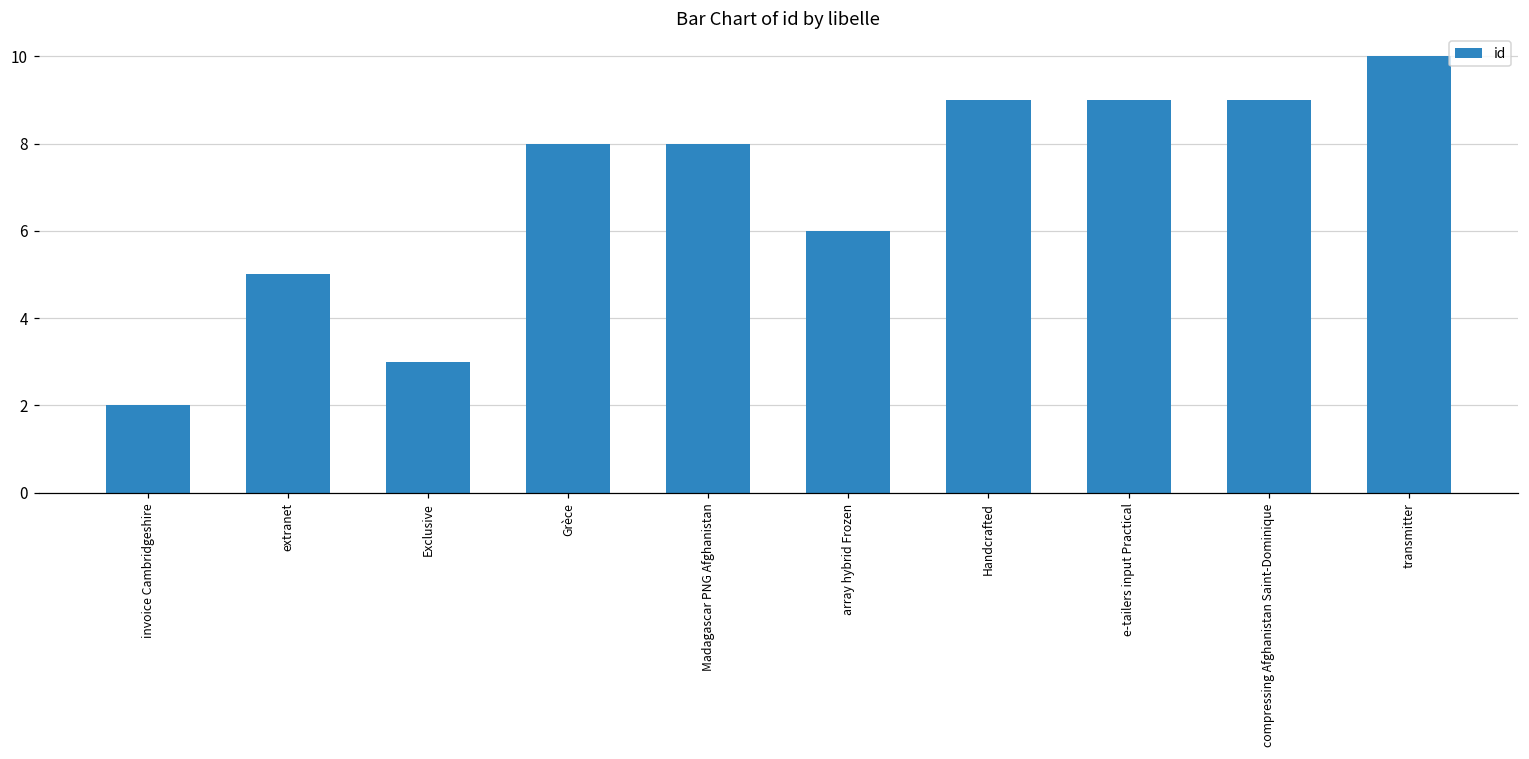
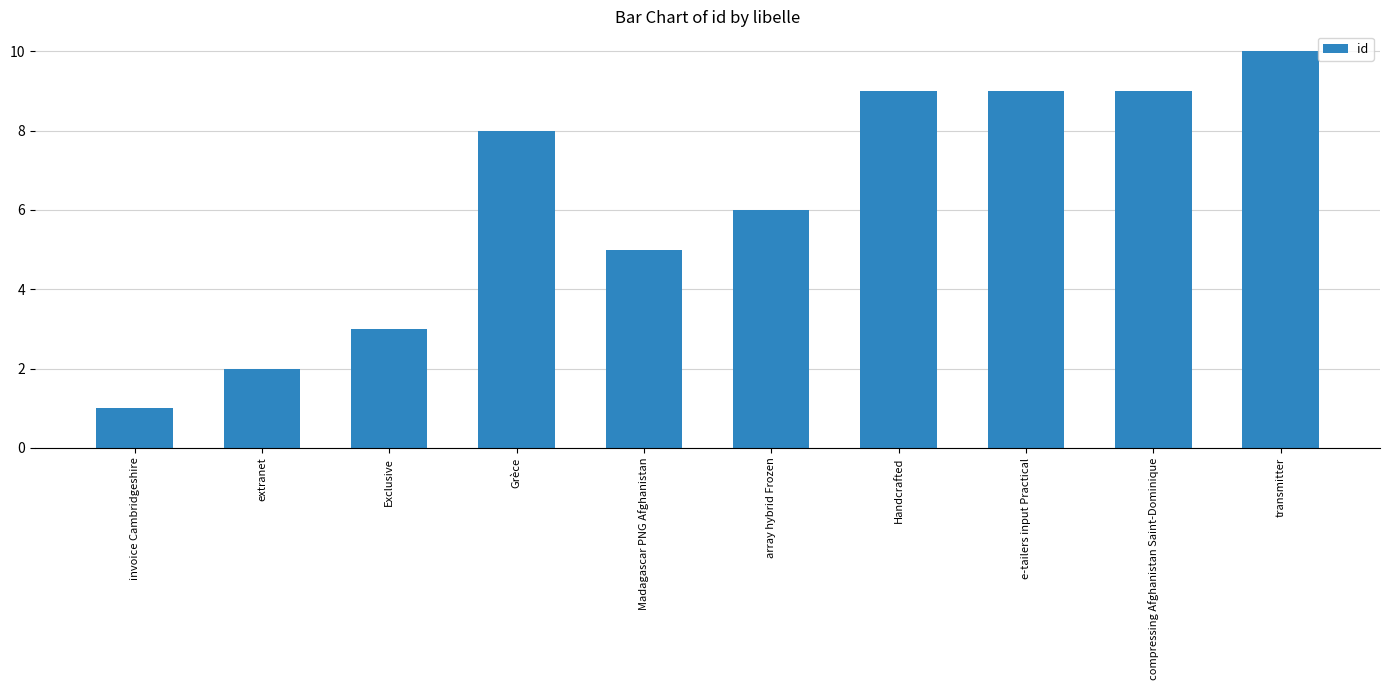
invoice Cambridgeshire: 2 -> 1
extranet: 5 -> 2
Madagascar PNG Afghanistan: 8 -> 5
